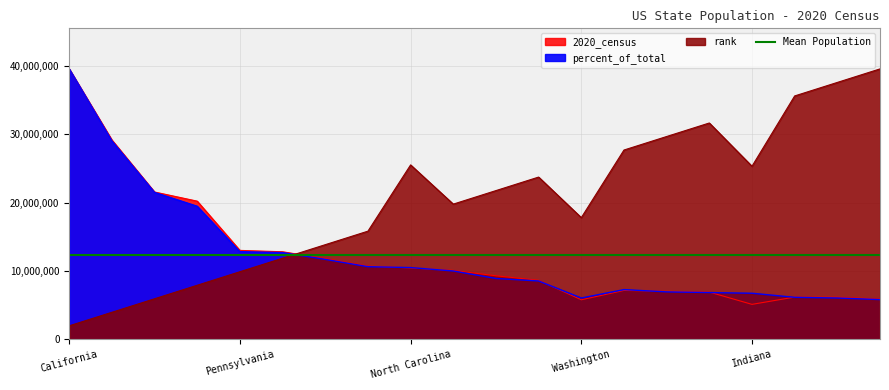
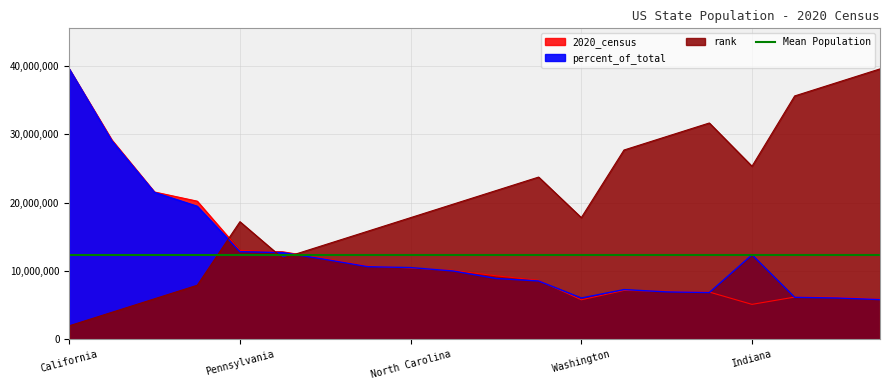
rank, Pennsylvania: 10,000,000 -> 17,000,000
rank, North Carolina: 26,000,000 -> 18,000,000
percent_of_total, Indiana: 7,000,000 -> 12,000,000
